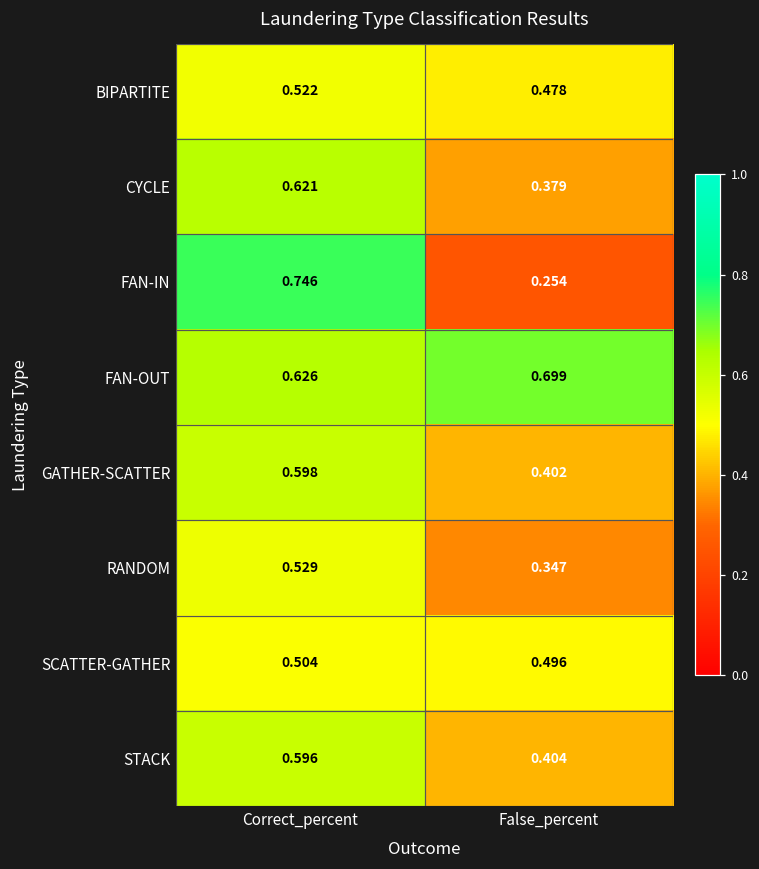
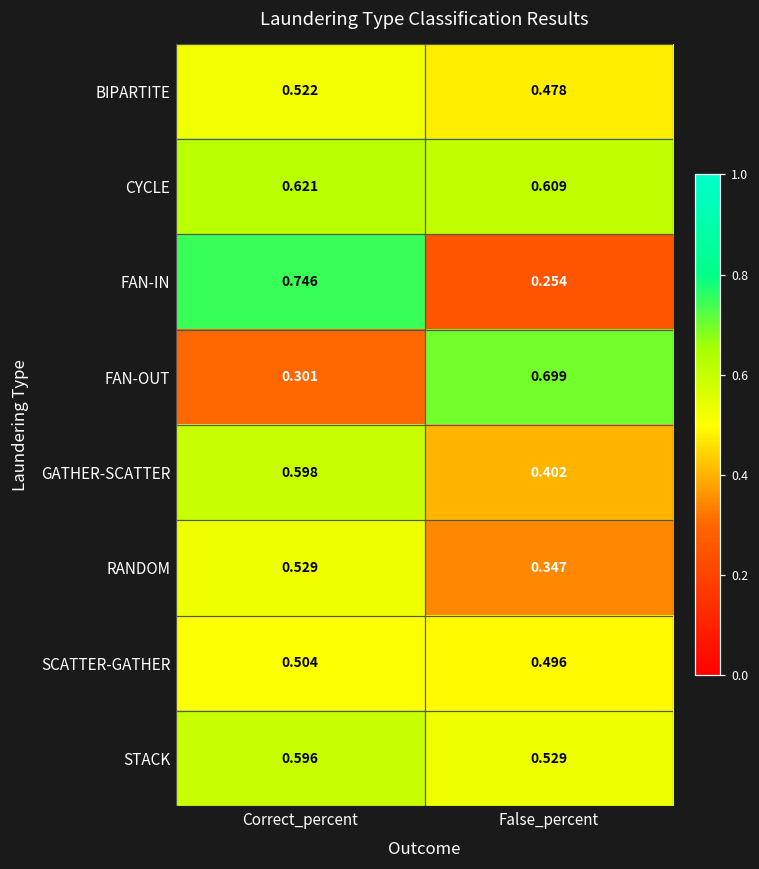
CYCLE, False_percent: 0.379 -> 0.609
FAN-OUT, Correct_percent: 0.626 -> 0.301
STACK, False_percent: 0.404 -> 0.529
